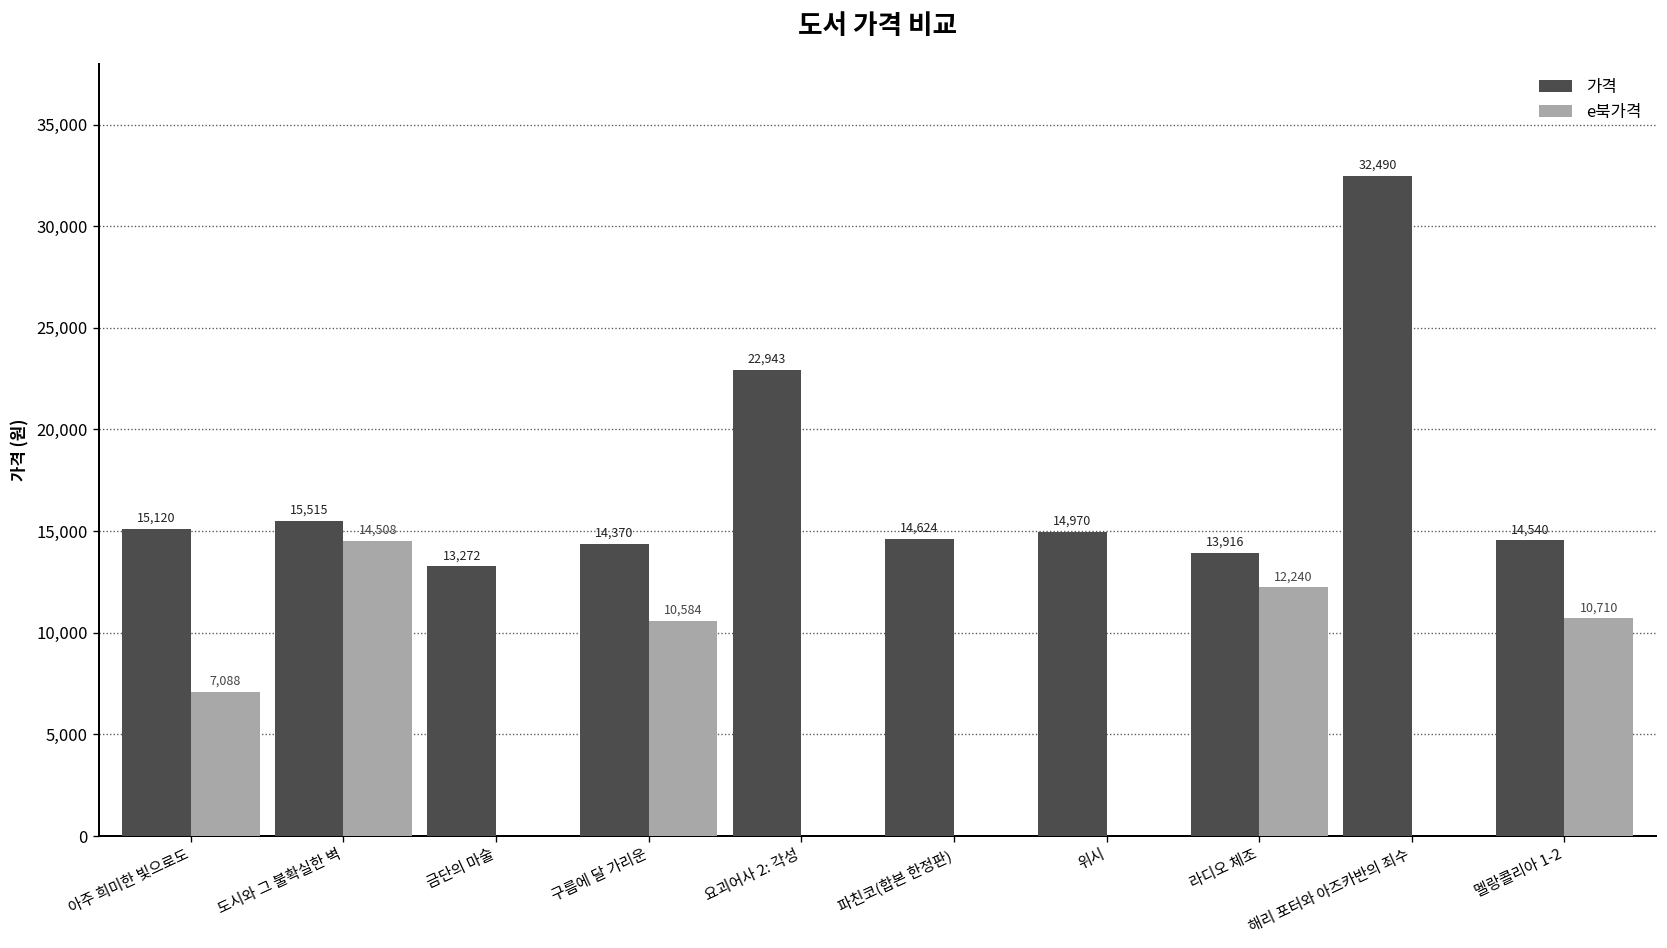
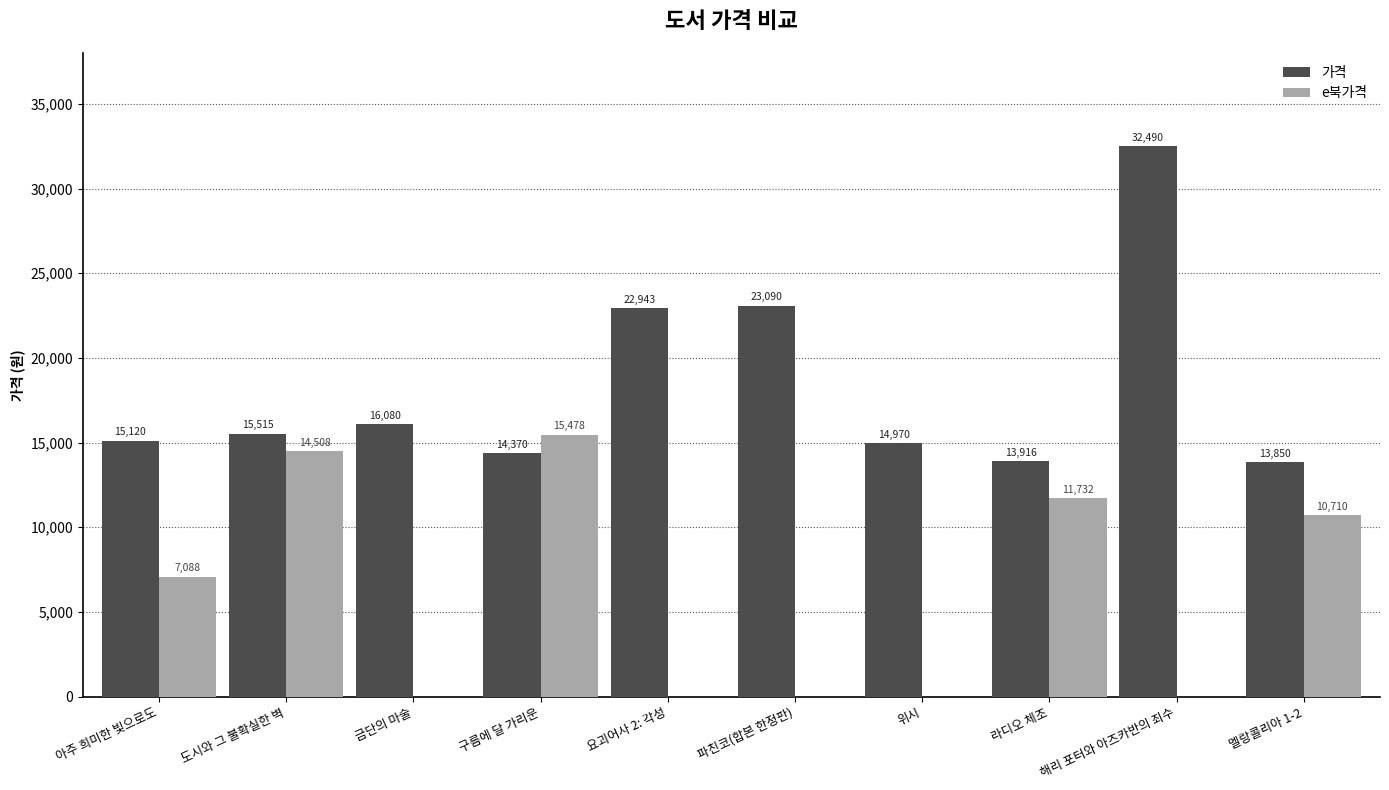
가격, 금단의 마술: 13,272 -> 16,080
e북가격, 구름에 달 가리운: 10,584 -> 15,478
가격, 파친코(합본 한정판): 14,624 -> 23,090
e북가격, 라디오 체조: 12,240 -> 11,732
가격, 멜랑콜리아 1-2: 14,540 -> 13,850
